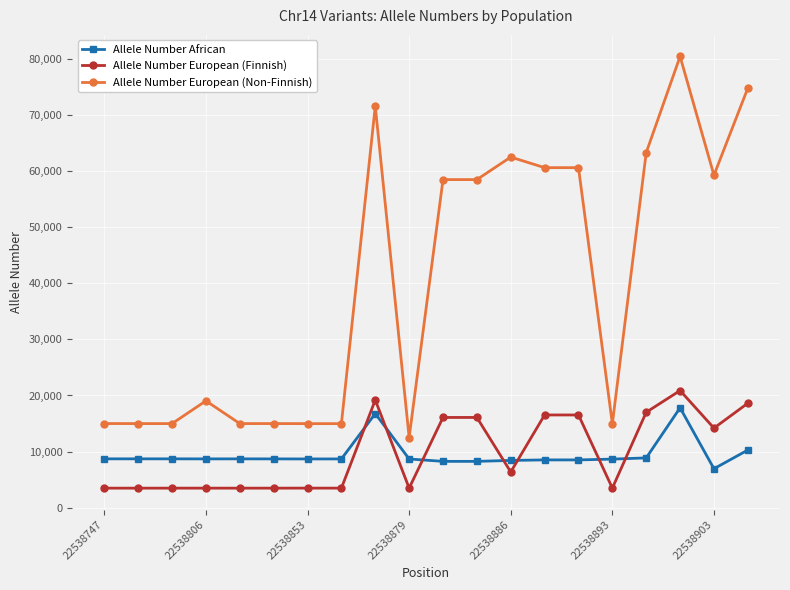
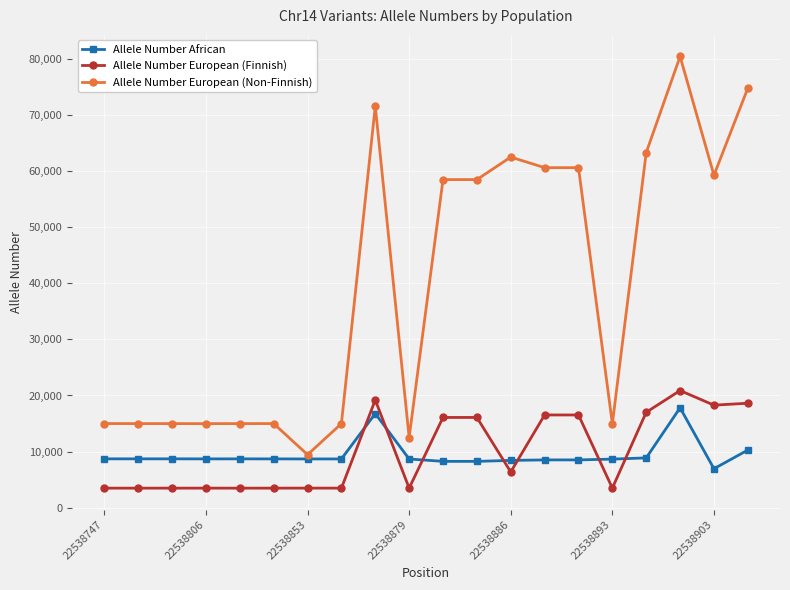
Allele Number European (Non-Finnish), 22538806: 19,000 -> 15,000
Allele Number European (Non-Finnish), 22538853: 15,000 -> 9,000
Allele Number European (Finnish), 22538903: 14,000 -> 18,000
